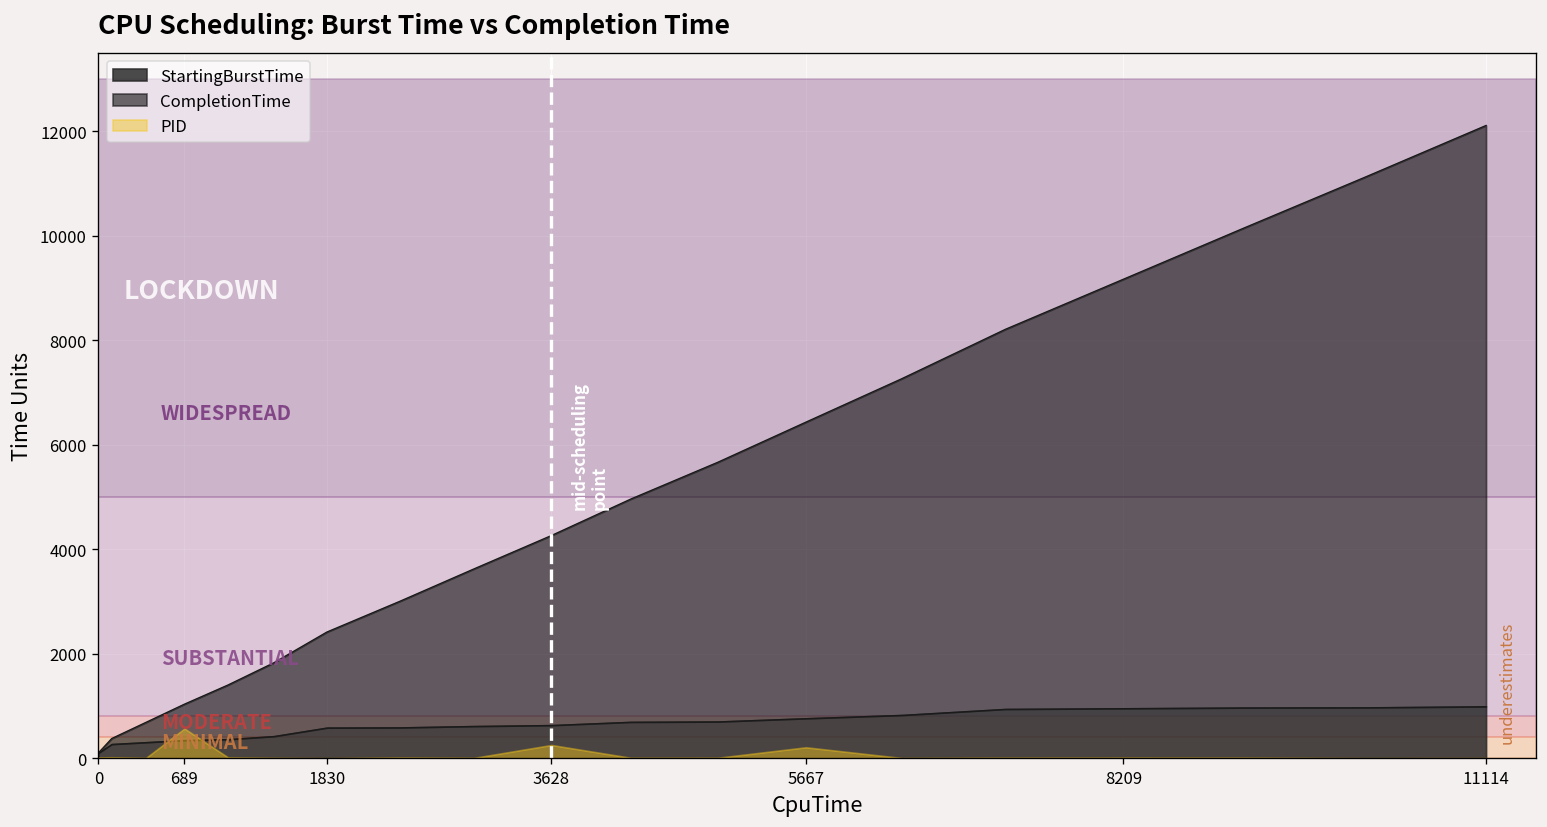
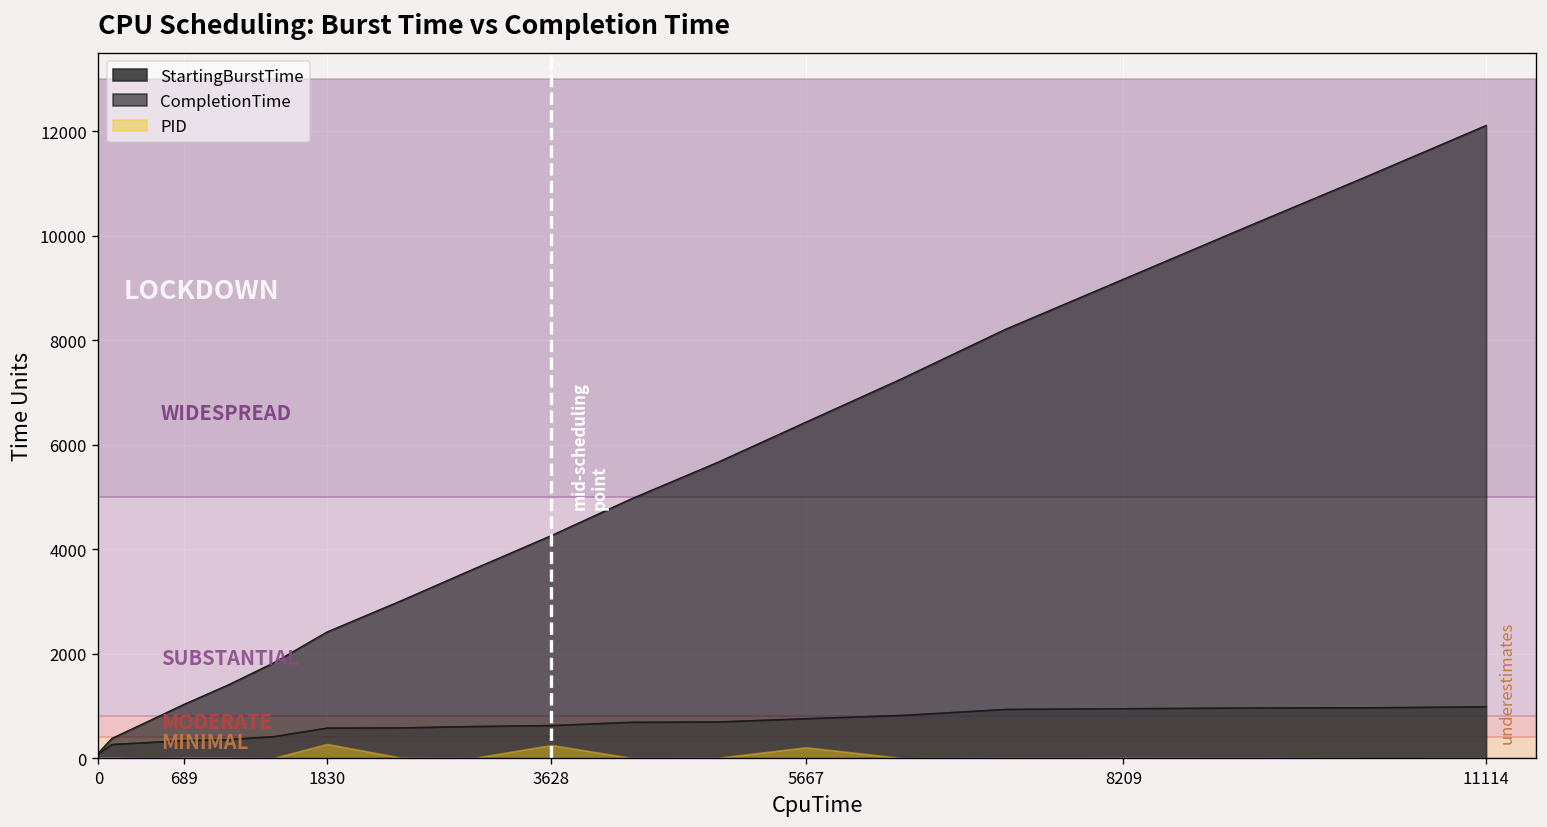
PID, 689: 600 -> 0
PID, 1830: 0 -> 300
